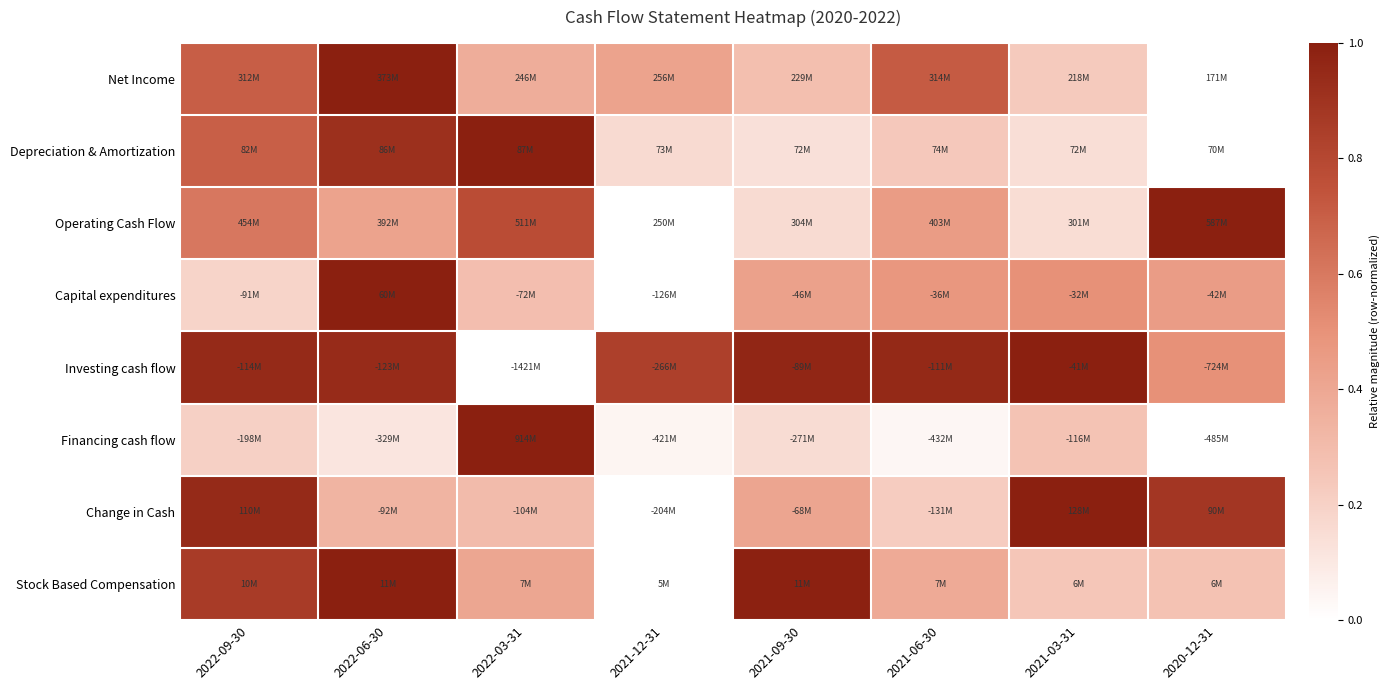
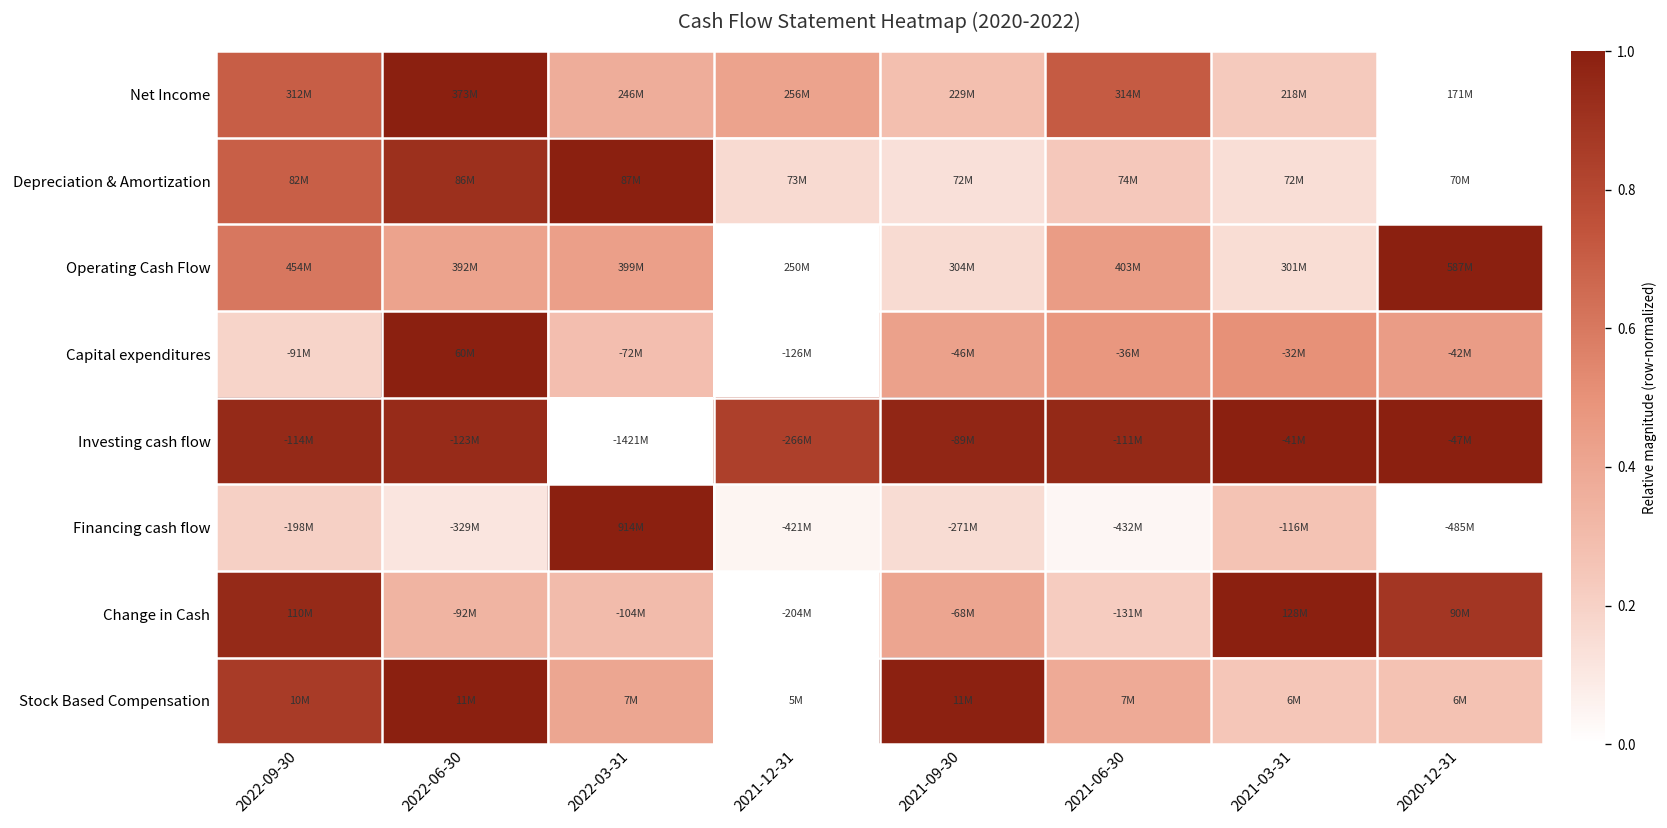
Operating Cash Flow, 2022-03-31: 511M -> 399M
Investing cash flow, 2020-12-31: -724M -> -47M
